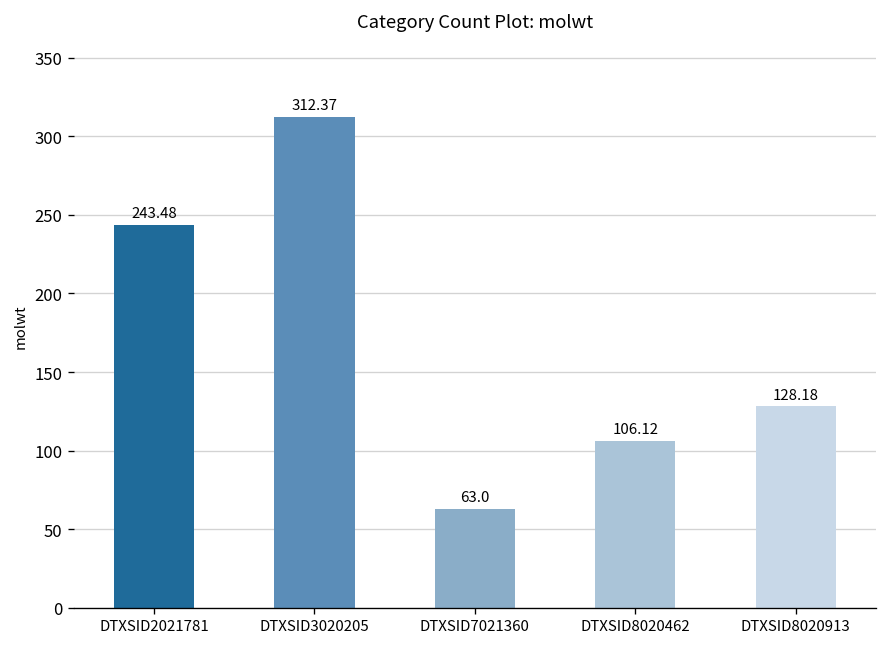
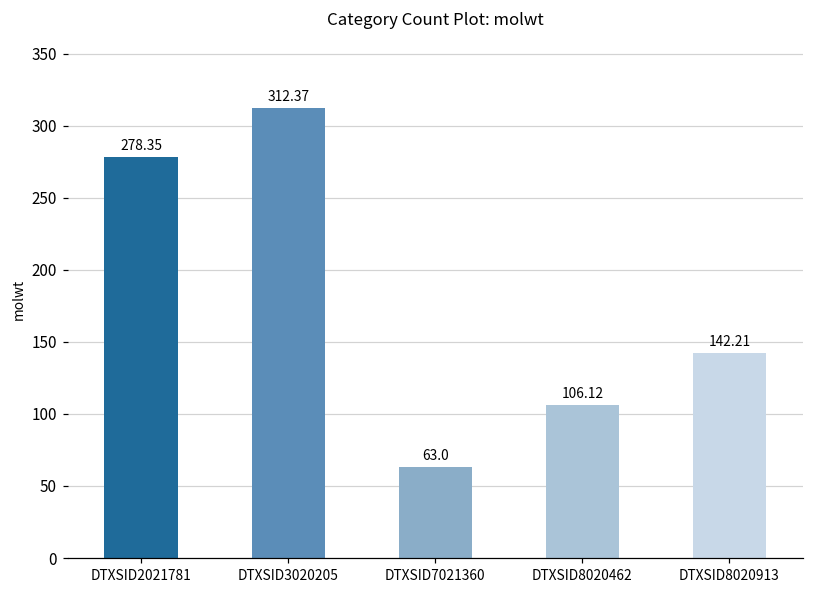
DTXSID2021781: 243.48 -> 278.35
DTXSID8020913: 128.18 -> 142.21
